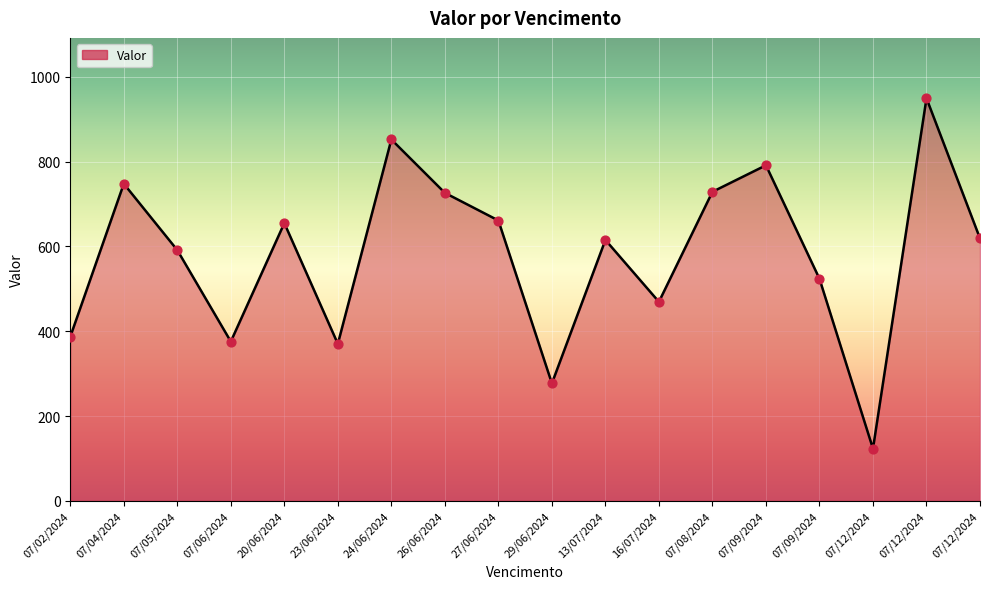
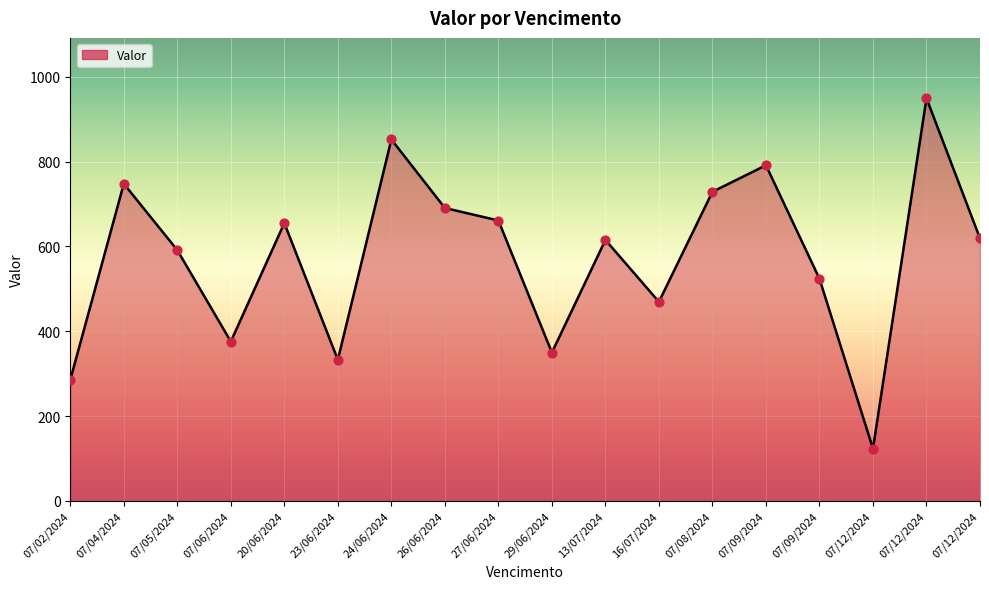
07/02/2024: 390 -> 290
23/06/2024: 370 -> 330
26/06/2024: 730 -> 690
29/06/2024: 280 -> 350
